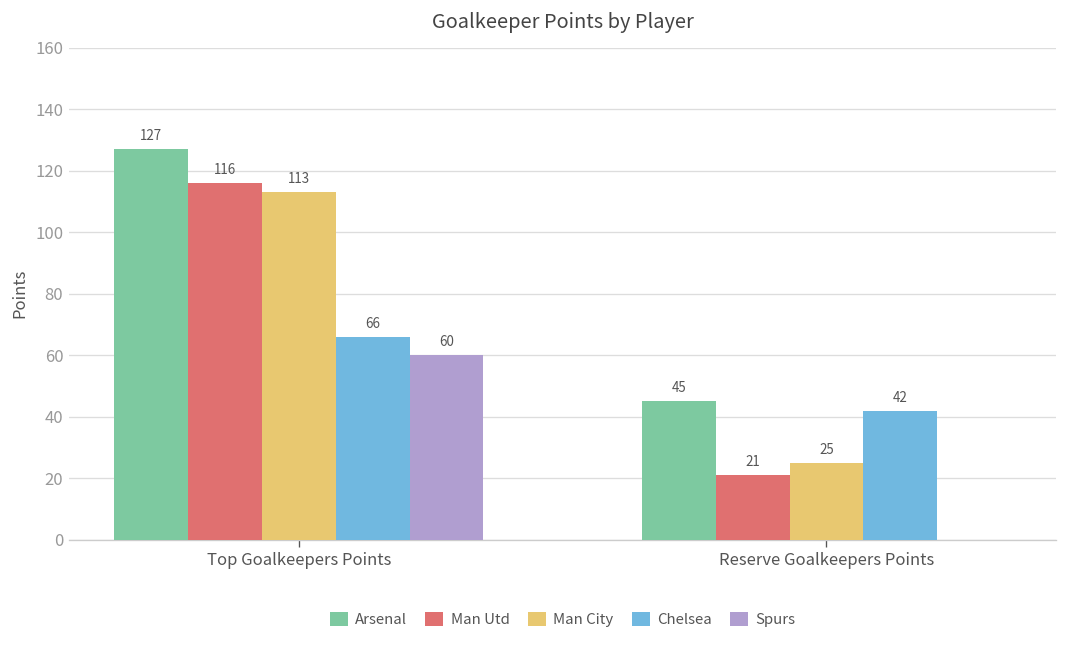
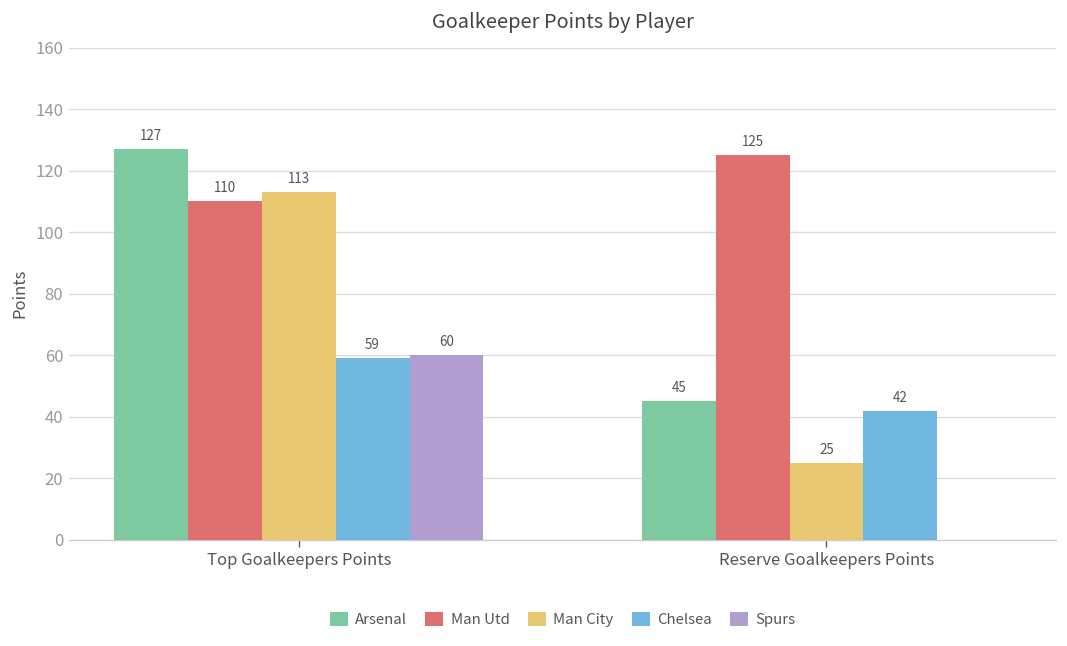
Man Utd, Top Goalkeepers Points: 116 -> 110
Chelsea, Top Goalkeepers Points: 66 -> 59
Man Utd, Reserve Goalkeepers Points: 21 -> 125
